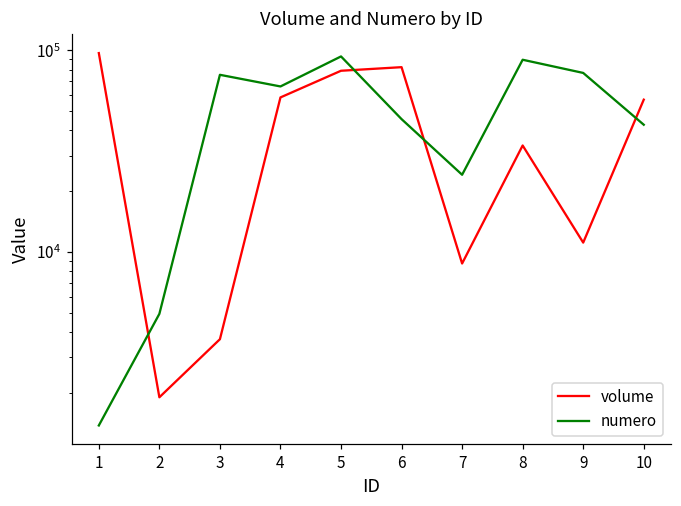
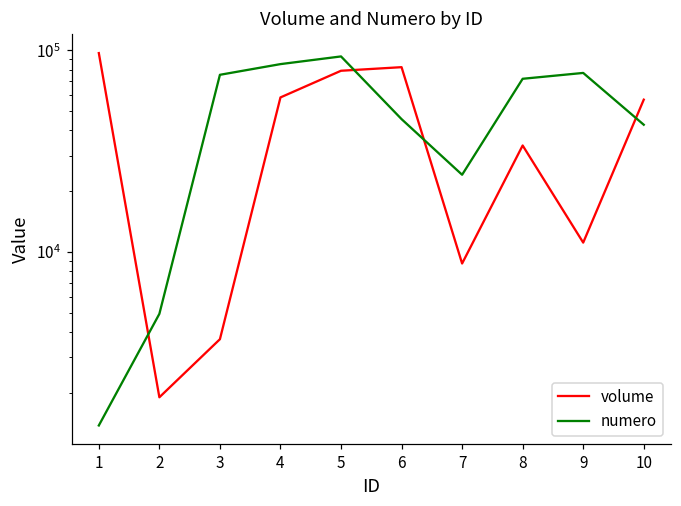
numero, 4: 66000 -> 90000
numero, 8: 90000 -> 72000
